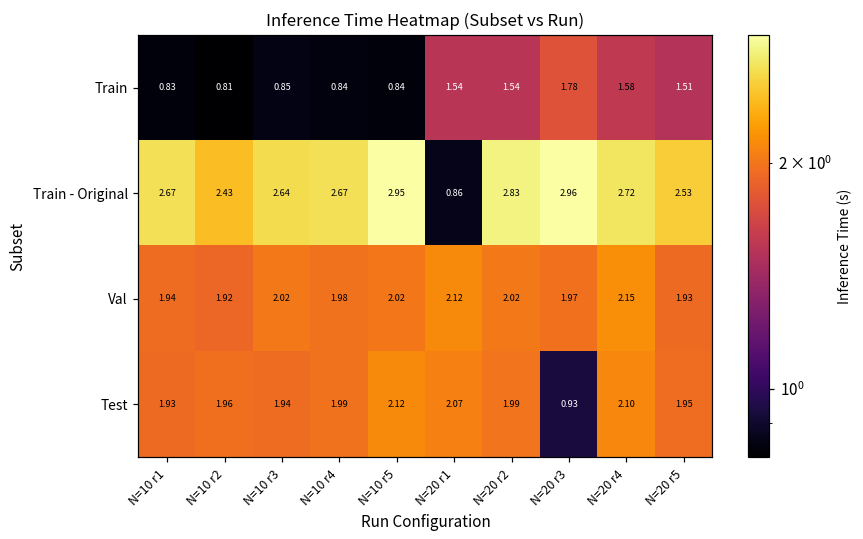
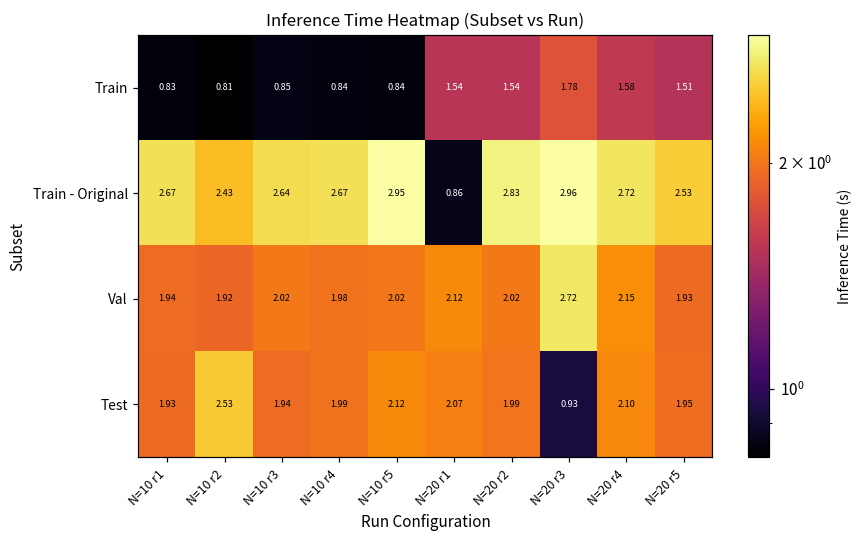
Val, N=20 r3: 1.97 -> 2.72
Test, N=10 r2: 1.96 -> 2.53
